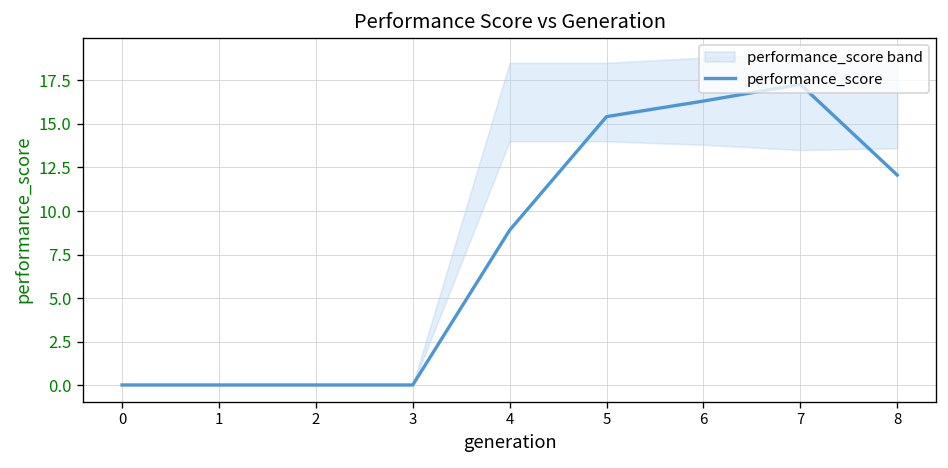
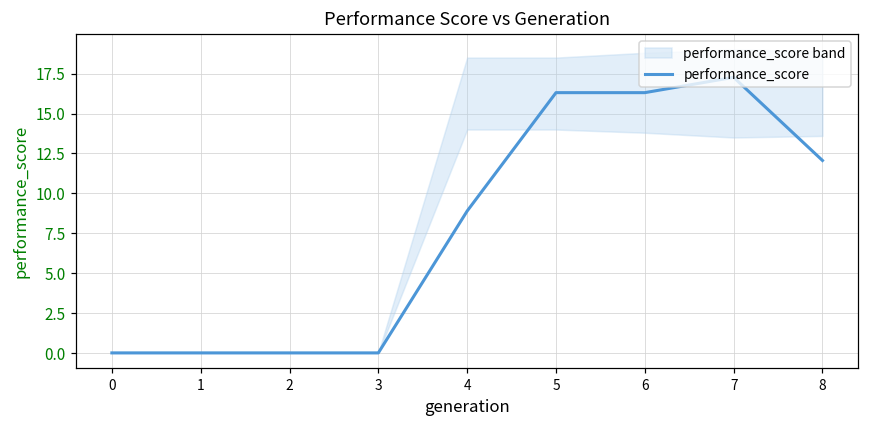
performance_score, 5: 15.4 -> 16.3
